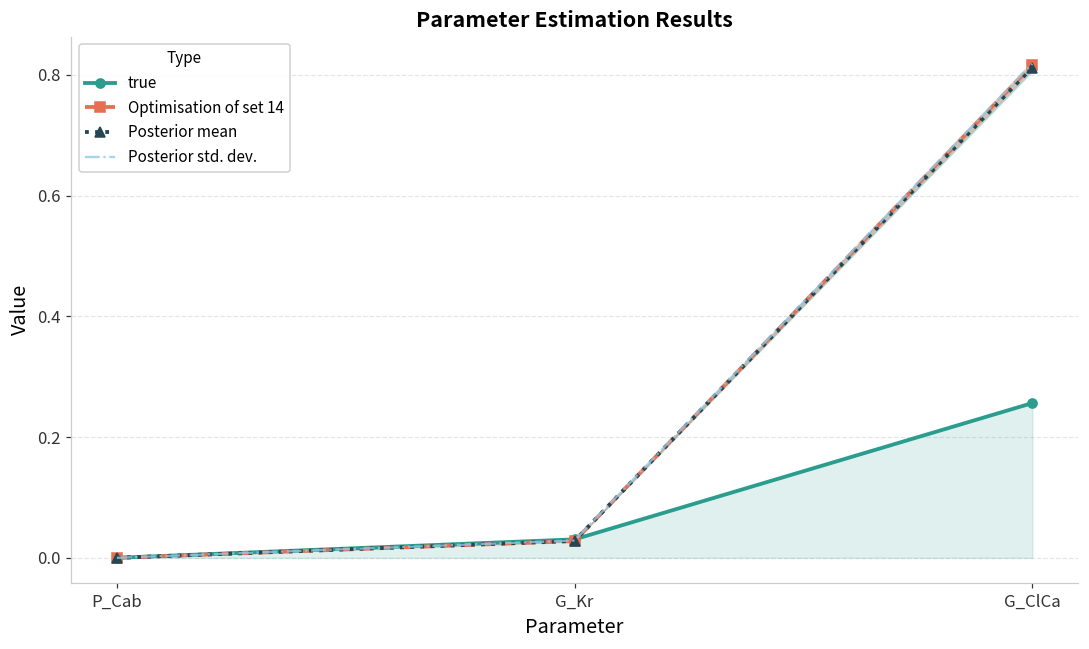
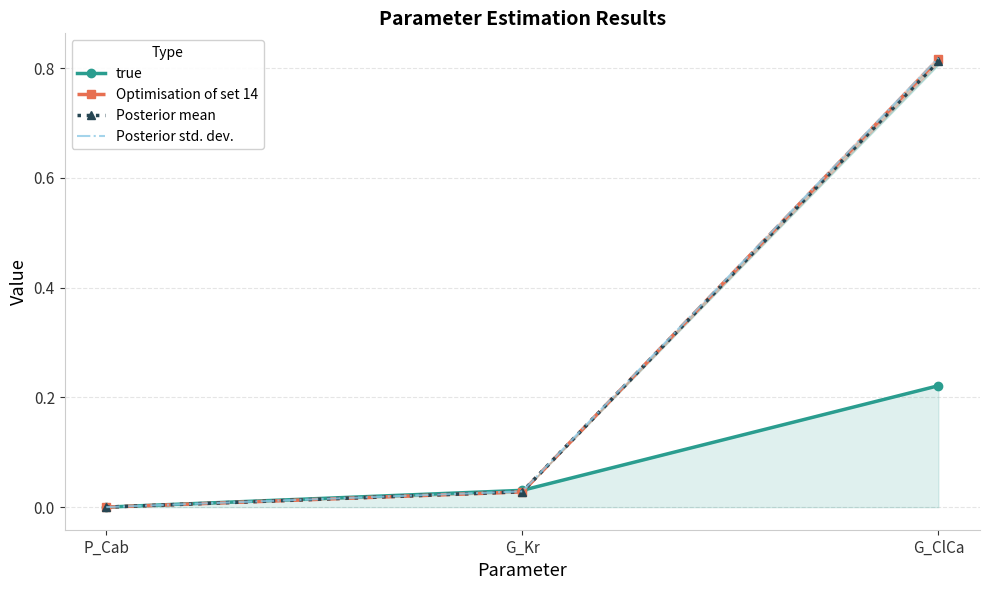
true, G_ClCa: 0.26 -> 0.22
